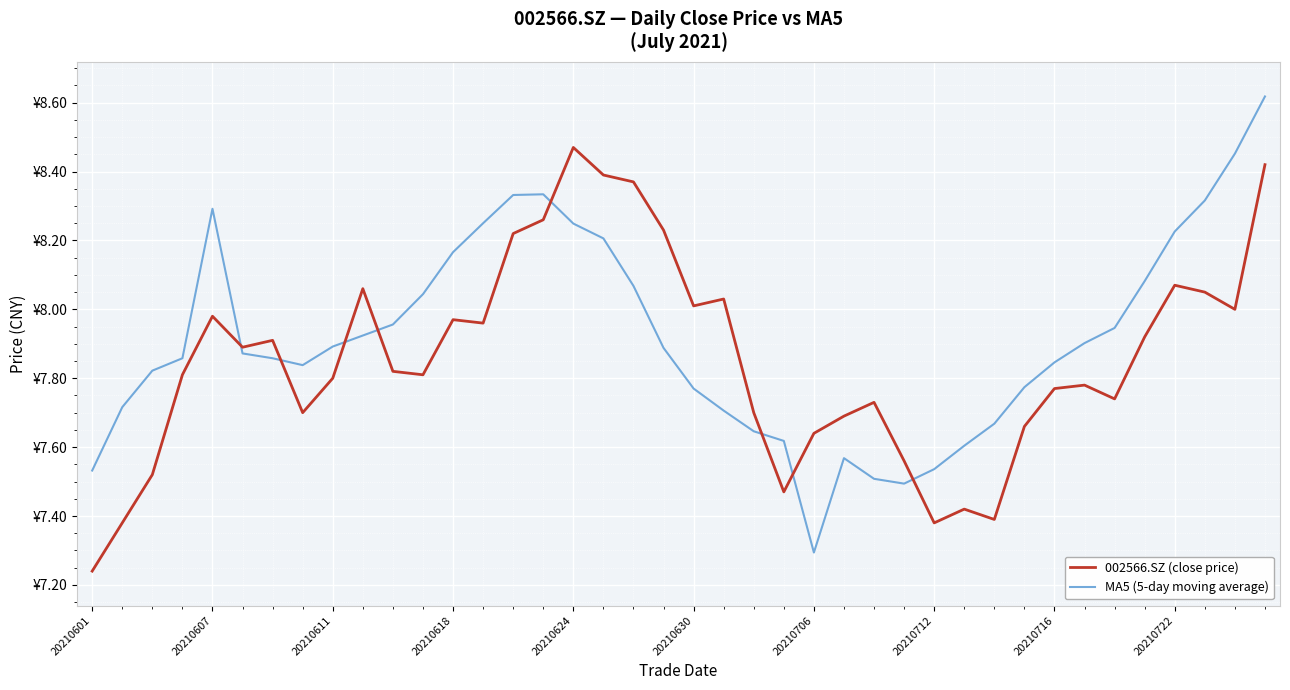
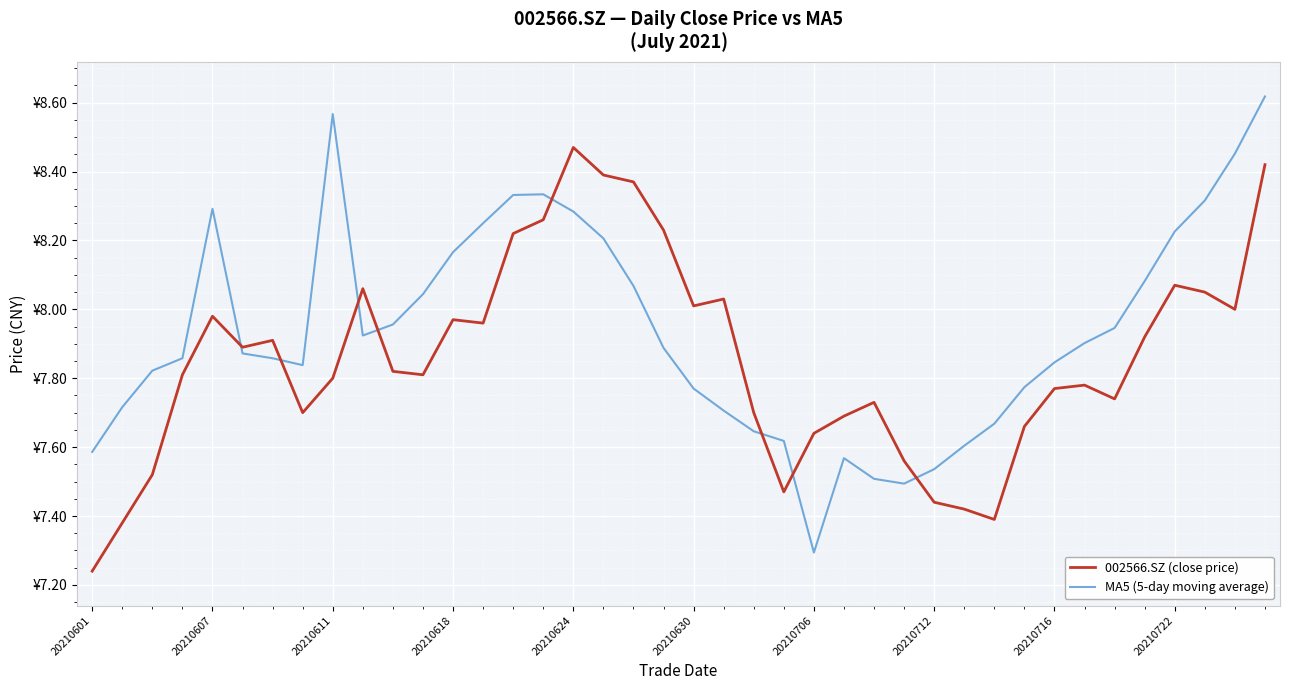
MA5 (5-day moving average), 20210601: ¥7.53 -> ¥7.59
MA5 (5-day moving average), 20210611: ¥7.89 -> ¥8.57
MA5 (5-day moving average), 20210624: ¥8.25 -> ¥8.28
002566.SZ (close price), 20210712: ¥7.38 -> ¥7.44
